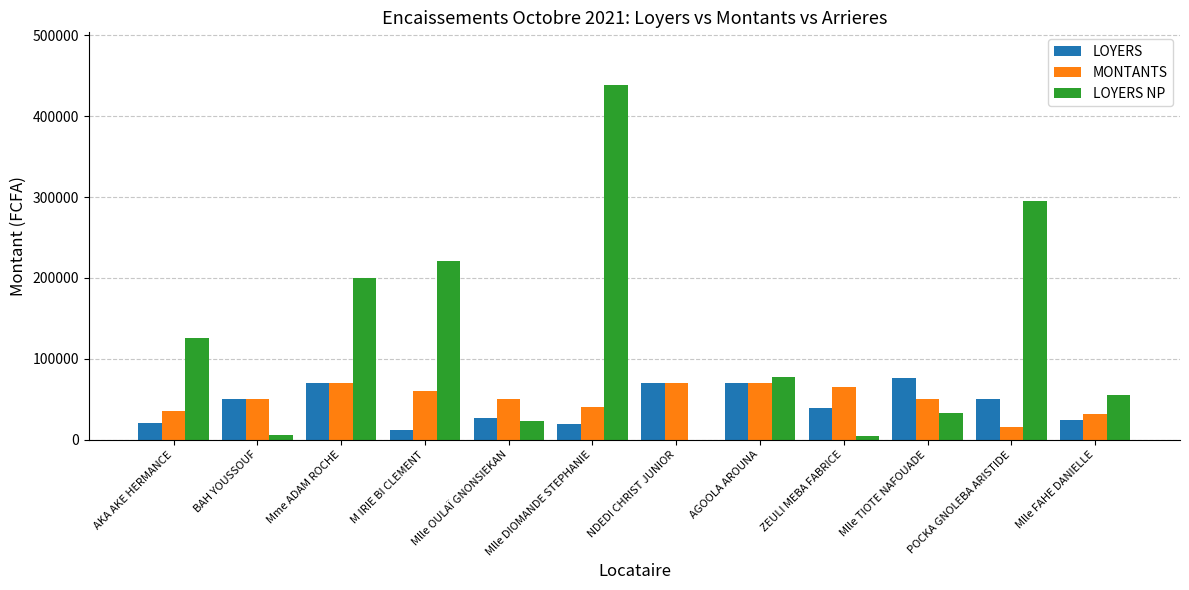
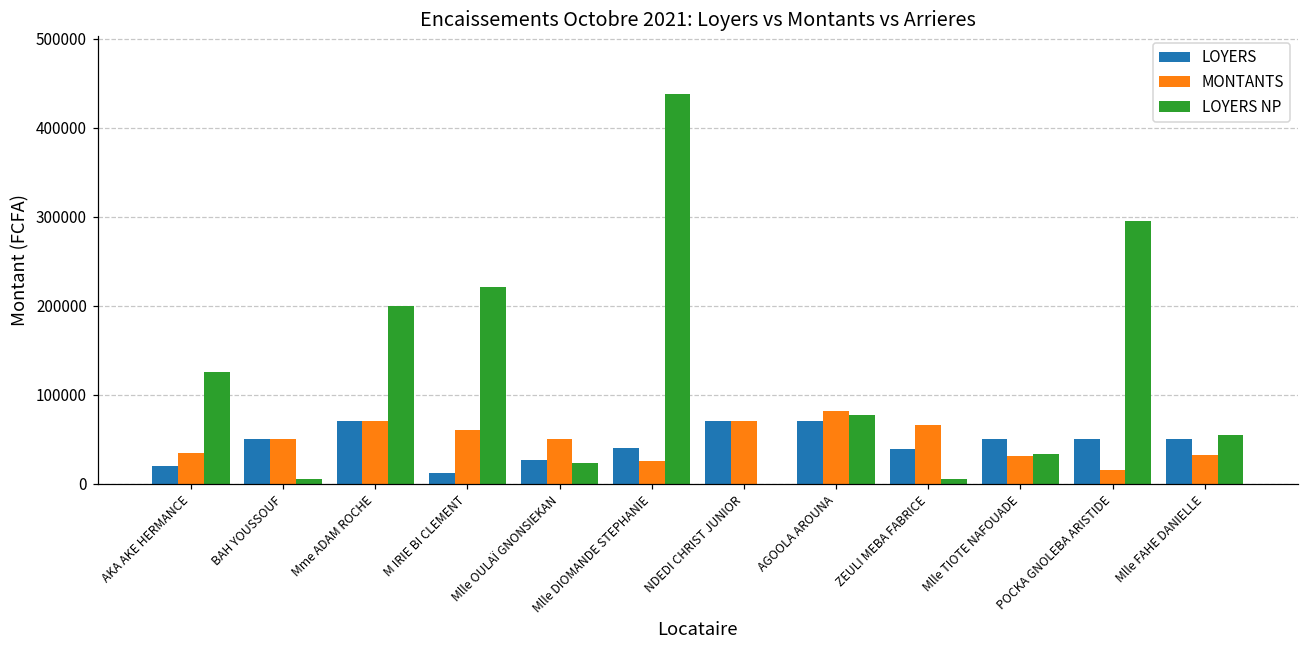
LOYERS, Mlle DIOMANDE STEPHANIE: 20000 -> 40000
MONTANTS, Mlle DIOMANDE STEPHANIE: 40000 -> 30000
MONTANTS, AGOOLA AROUNA: 70000 -> 80000
LOYERS, Mlle TIOTE NAFOUADE: 80000 -> 50000
MONTANTS, Mlle TIOTE NAFOUADE: 50000 -> 30000
LOYERS, Mlle FAHE DANIELLE: 20000 -> 50000
